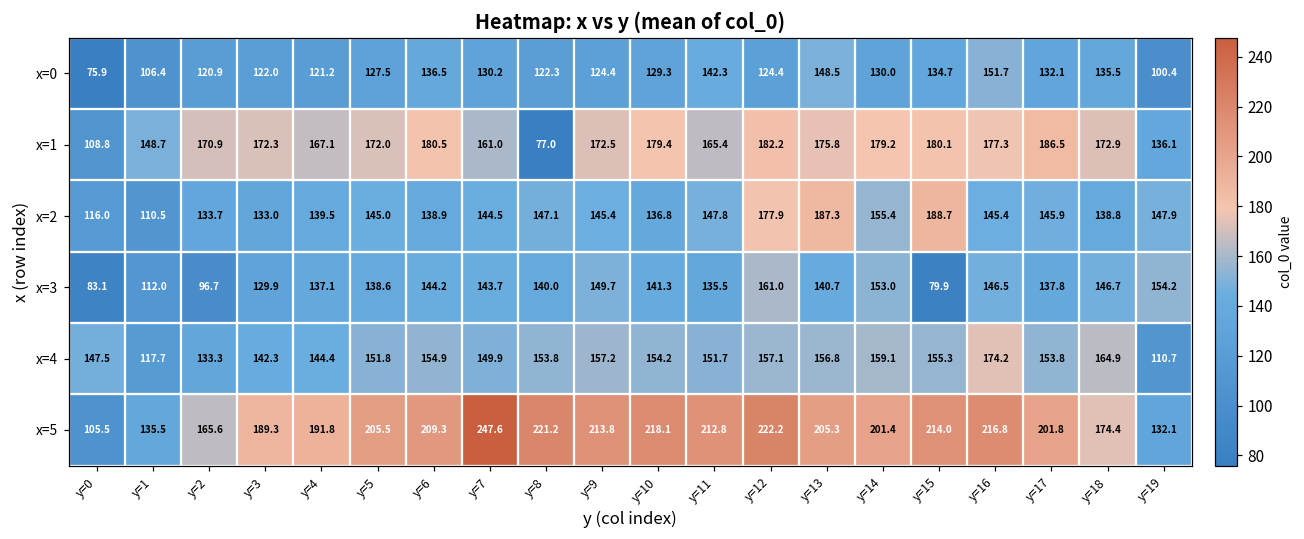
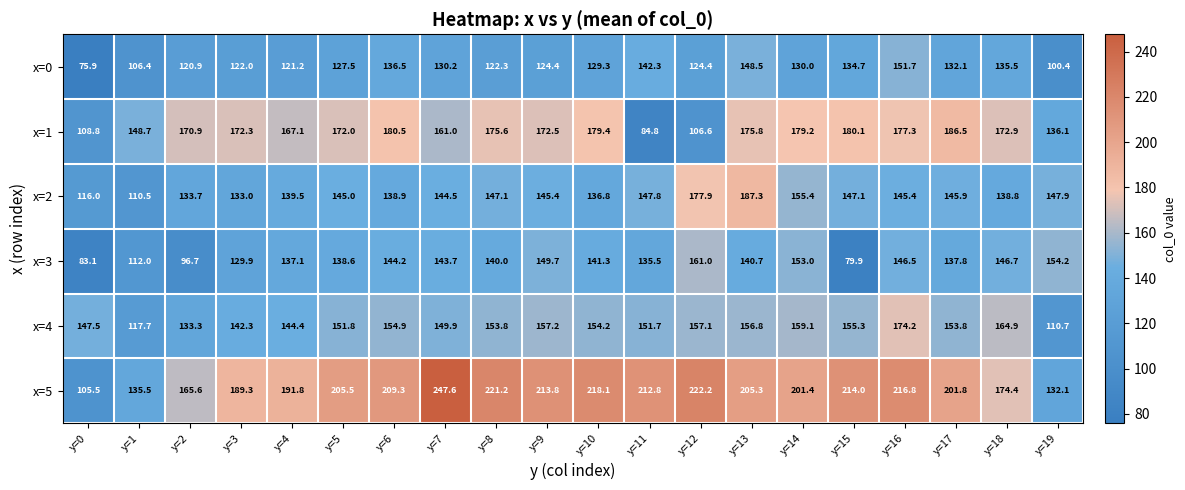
x=1, y=8: 77.0 -> 175.6
x=1, y=11: 165.4 -> 84.8
x=1, y=12: 182.2 -> 106.6
x=2, y=15: 188.7 -> 147.1
